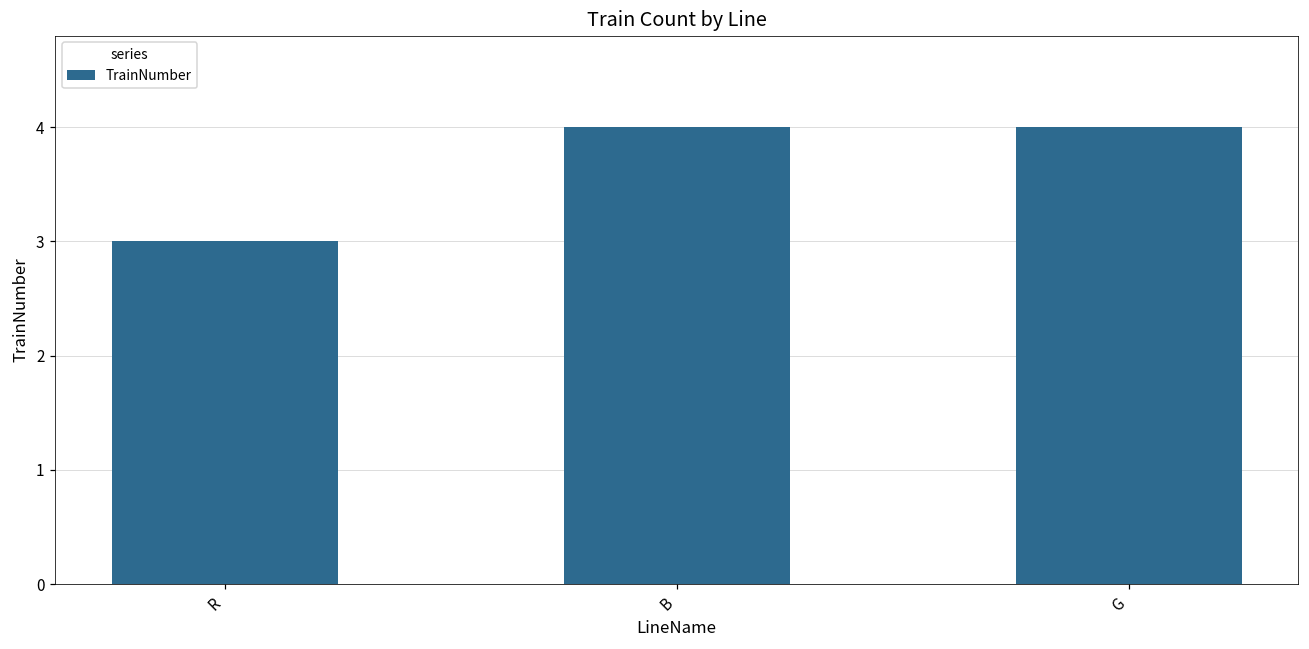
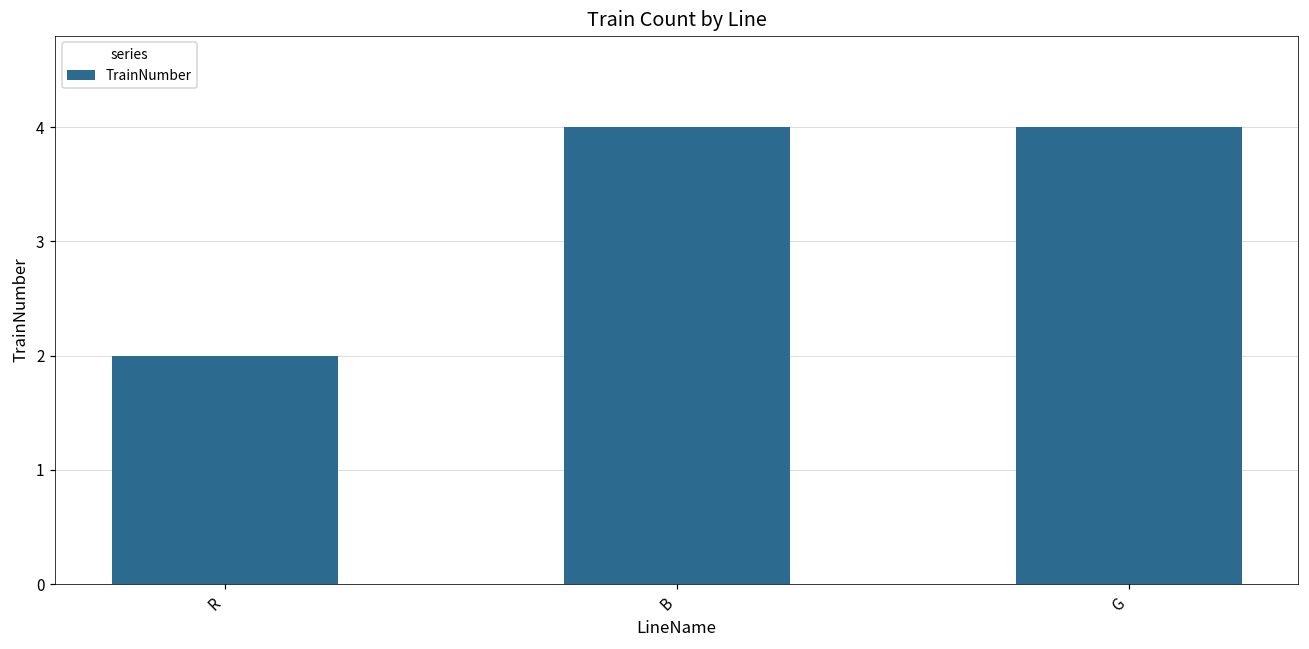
R: 3 -> 2
